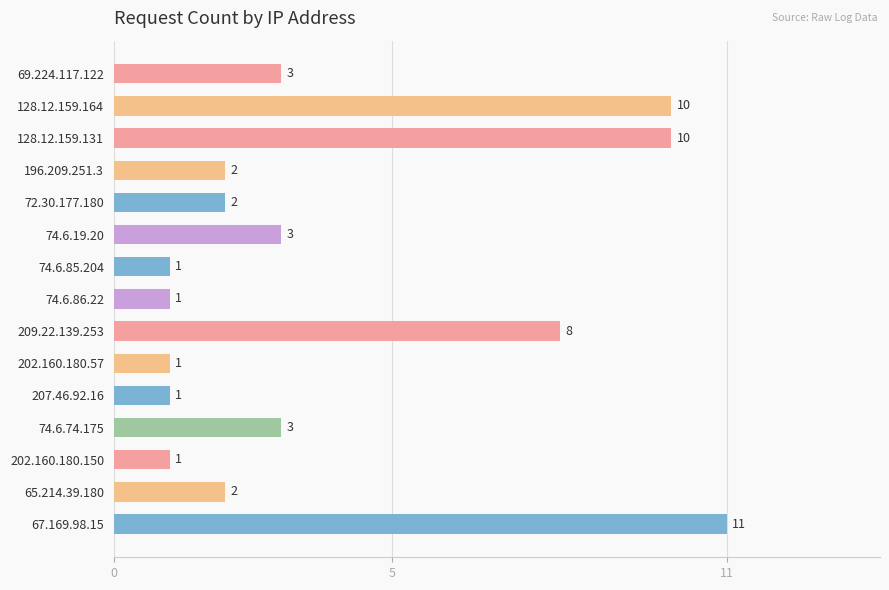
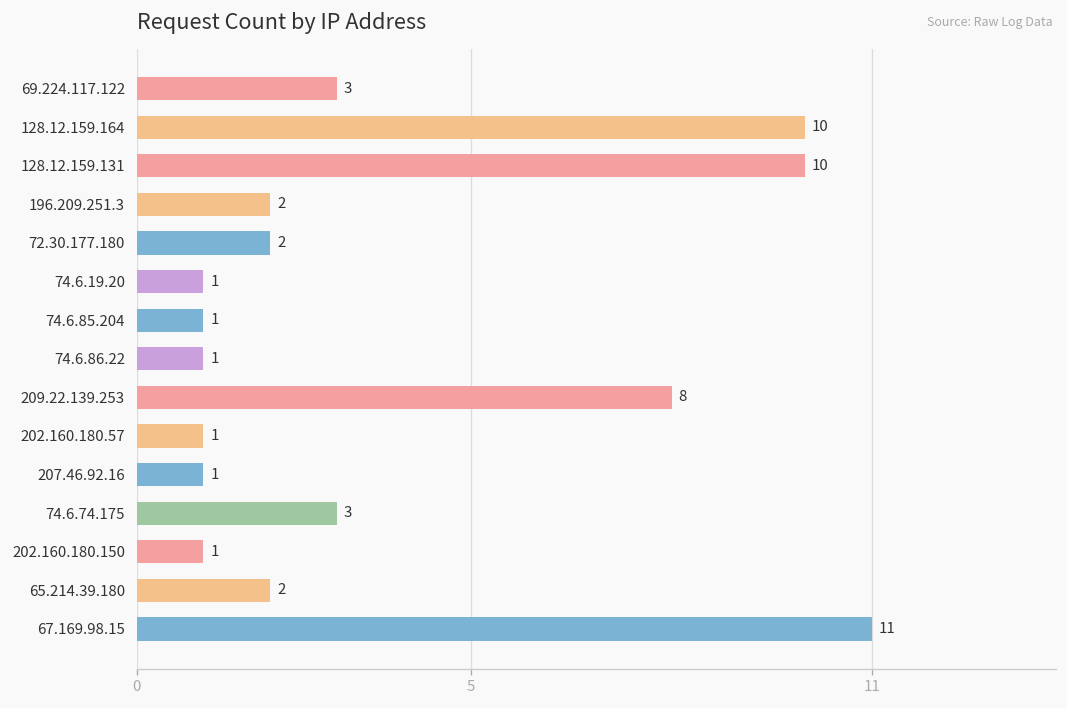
74.6.19.20: 3 -> 1
